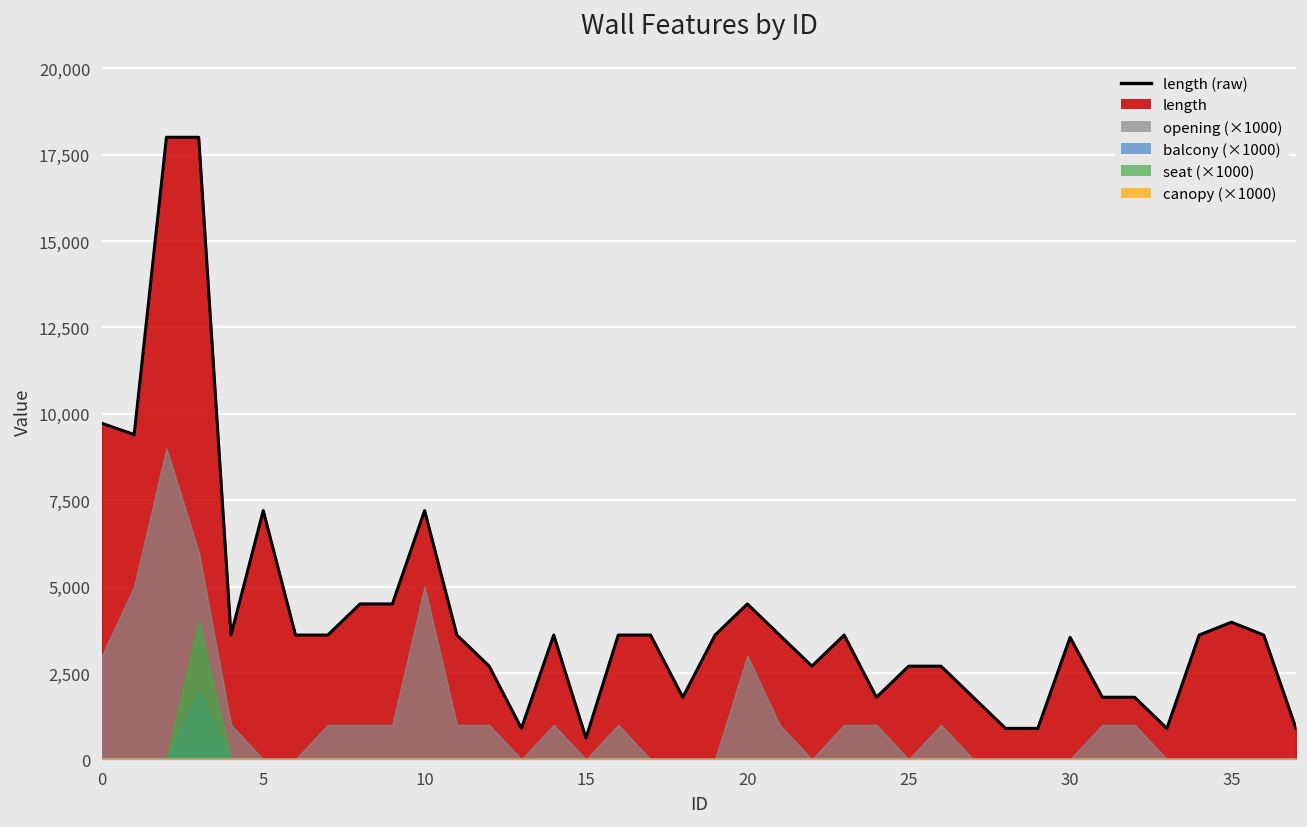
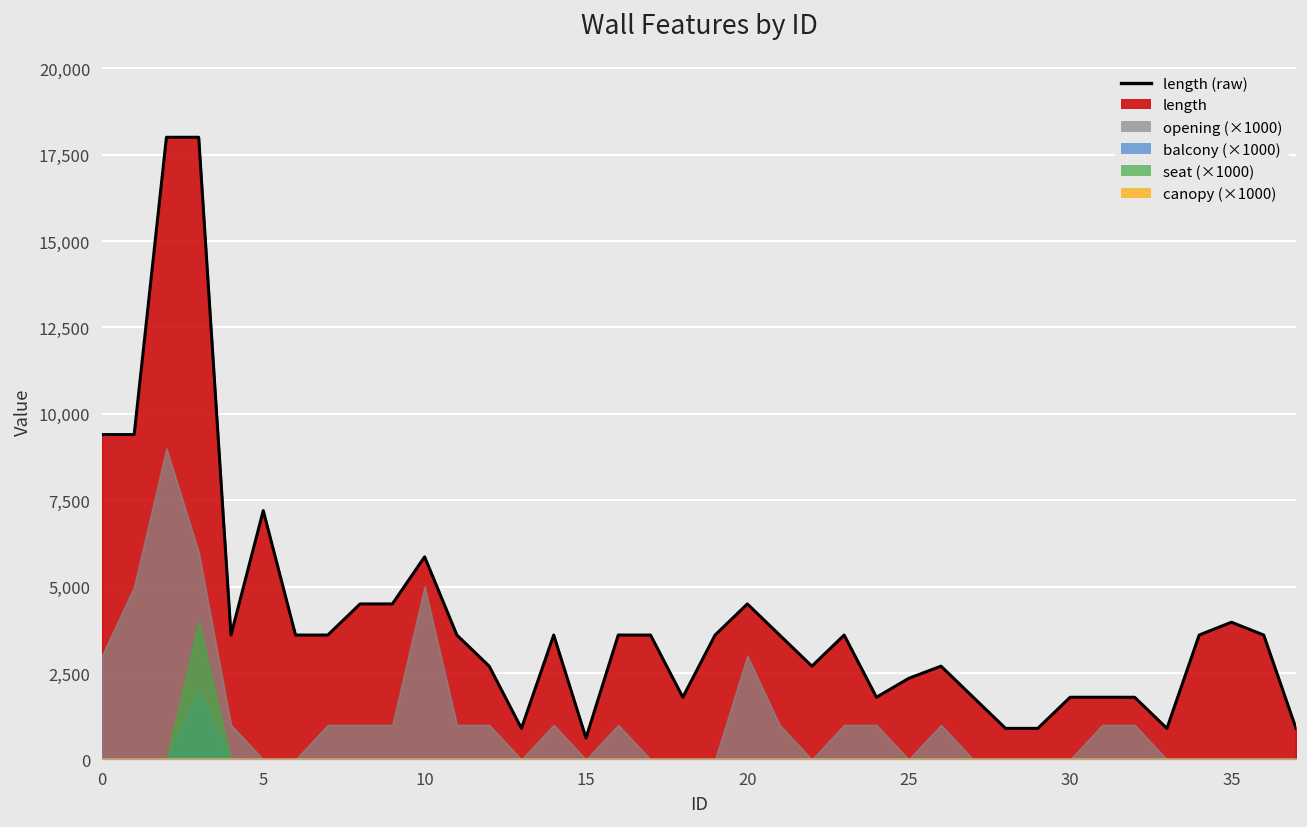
length, 0: 9,700 -> 9,400
length, 10: 7,200 -> 5,900
length, 25: 2,700 -> 2,300
length, 30: 3,500 -> 1,800
